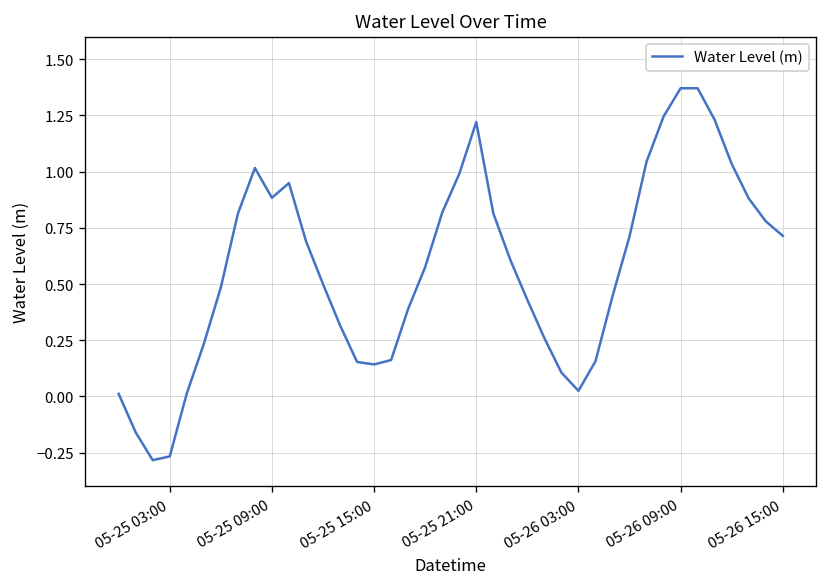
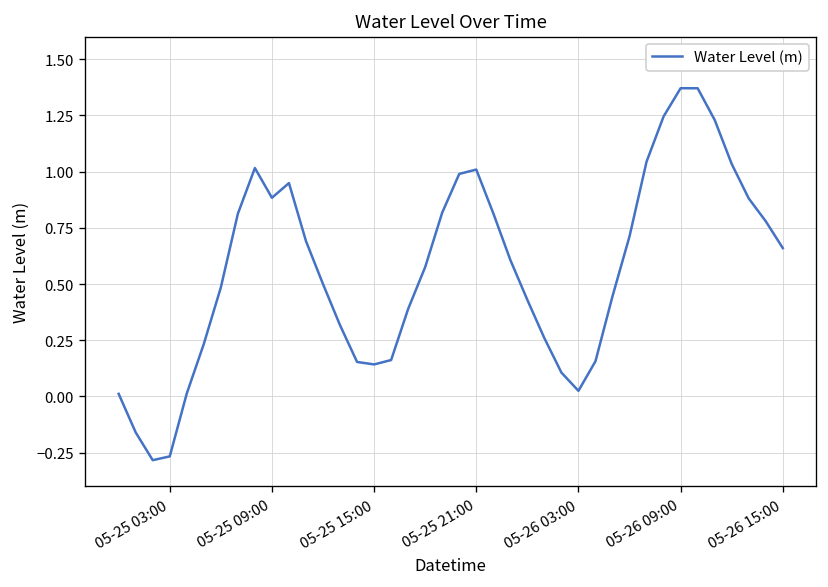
05-25 21:00: 1.22 -> 1.01
05-26 15:00: 0.71 -> 0.66
